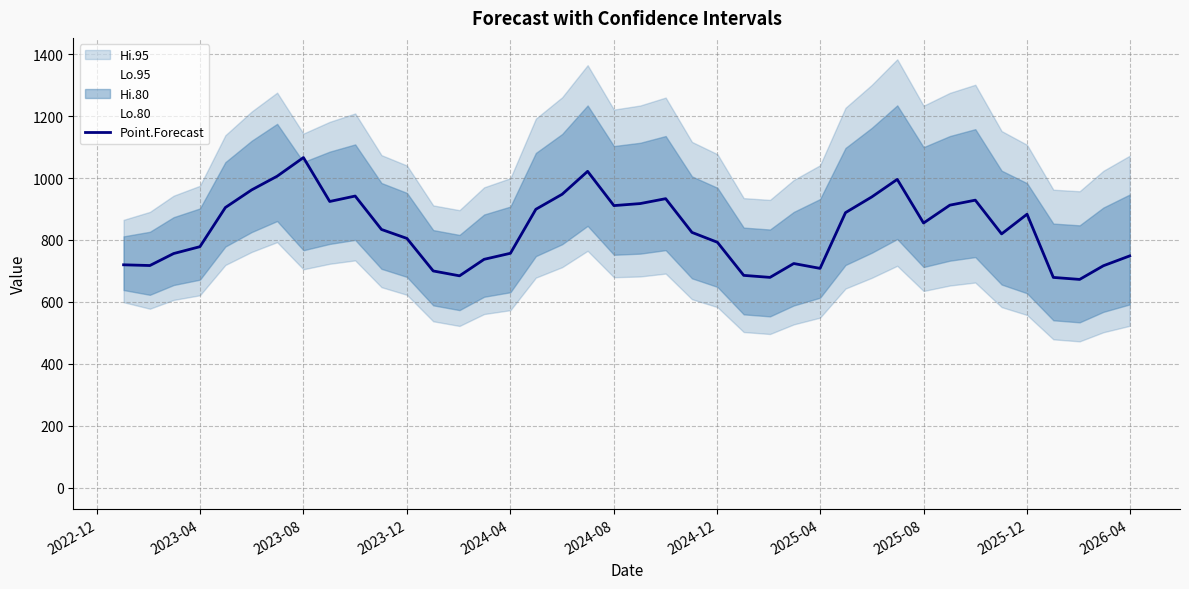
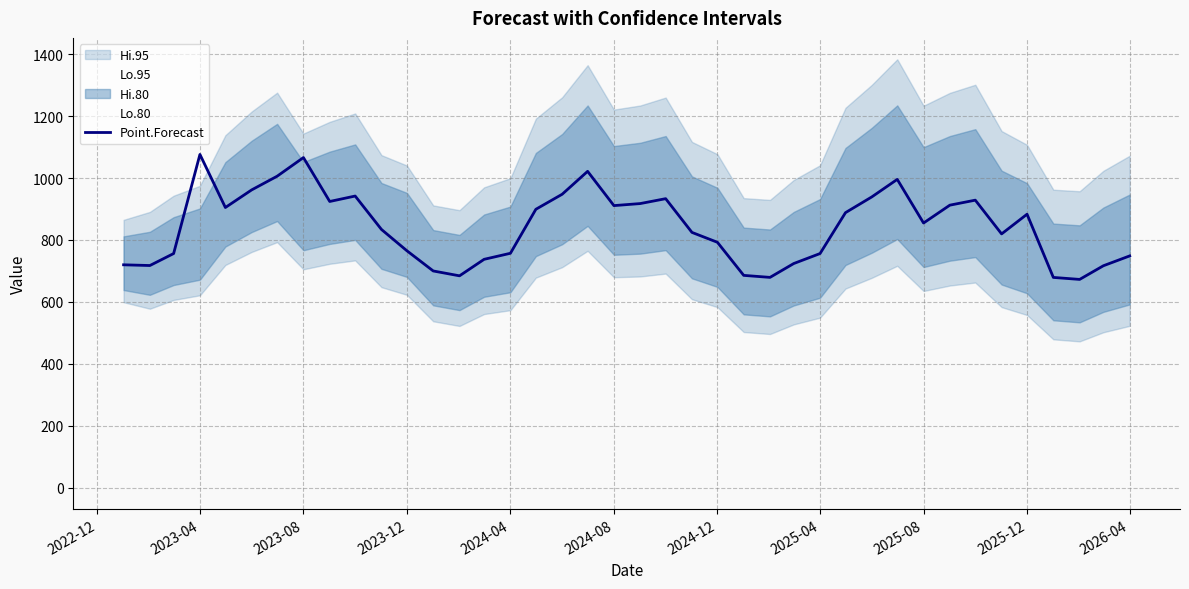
Point.Forecast, 2023-04: 780 -> 1080
Point.Forecast, 2023-12: 810 -> 770
Point.Forecast, 2025-04: 710 -> 760
